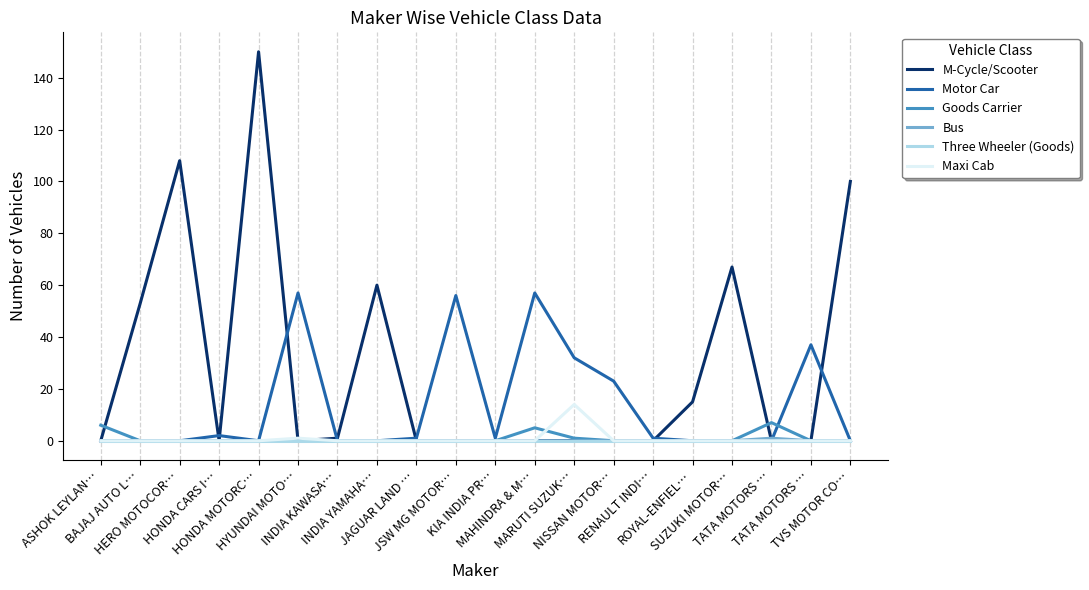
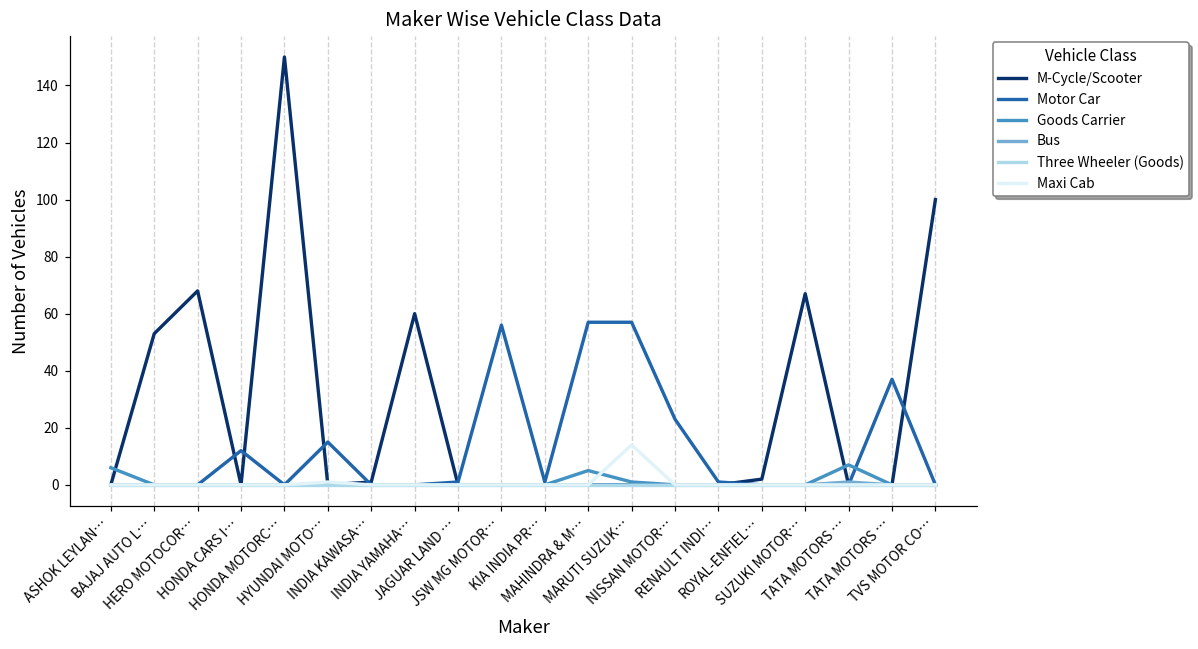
M-Cycle/Scooter, HERO MOTOCOR…: 108 -> 68
Motor Car, HONDA CARS I…: 2 -> 12
Motor Car, HYUNDAI MOTO…: 57 -> 15
Motor Car, MARUTI SUZUK…: 32 -> 57
M-Cycle/Scooter, ROYAL-ENFIEL…: 15 -> 2
